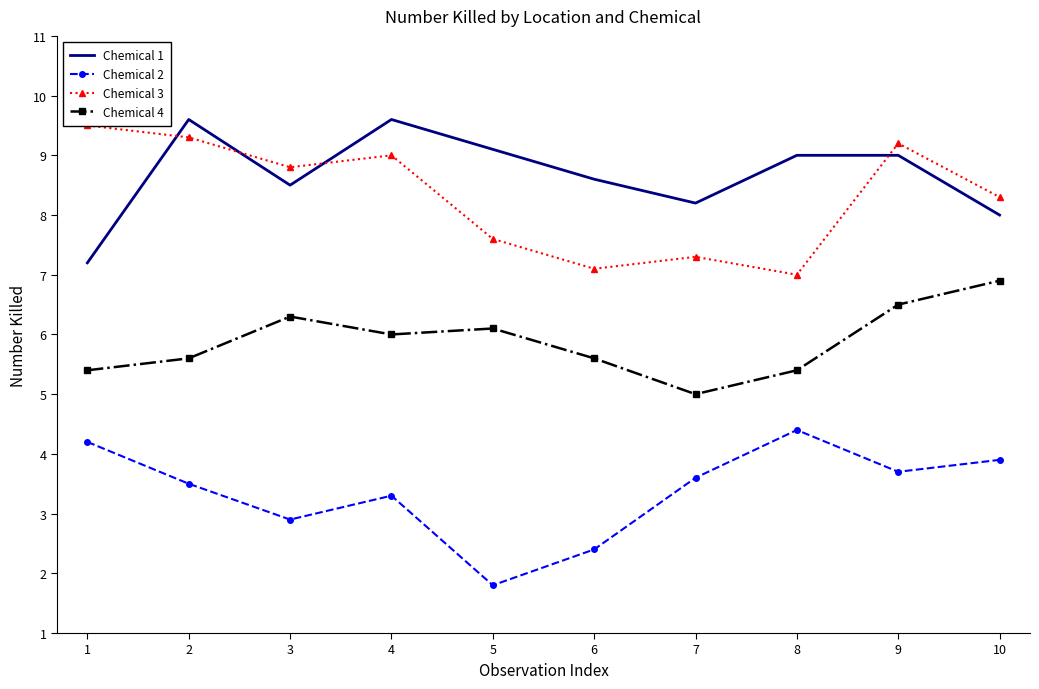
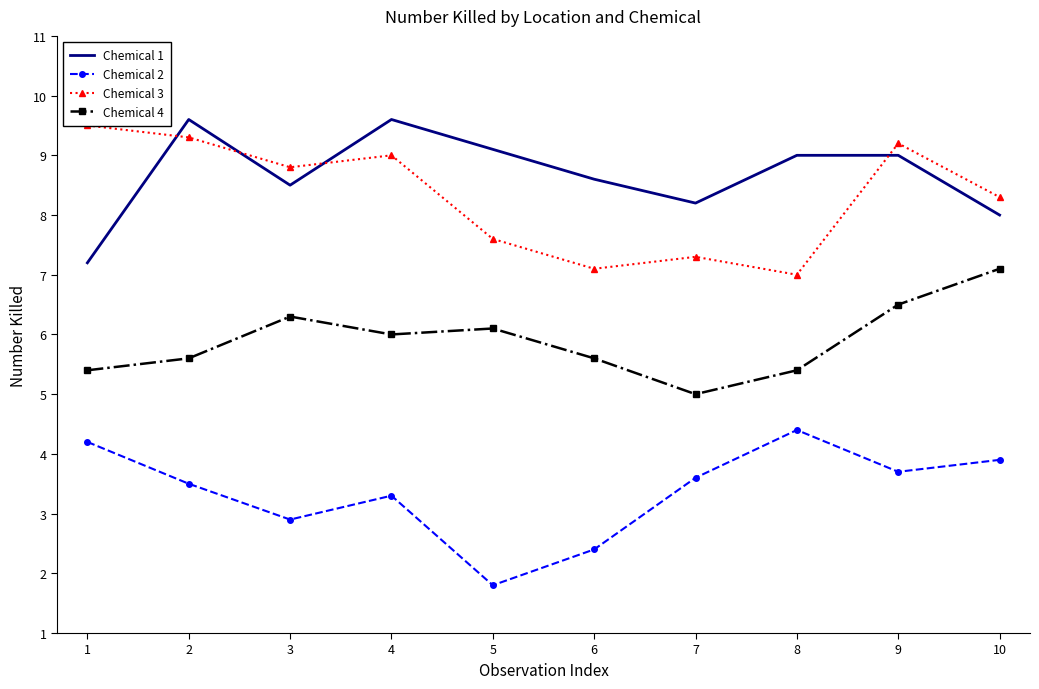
Chemical 4, 10: 6.9 -> 7.1
